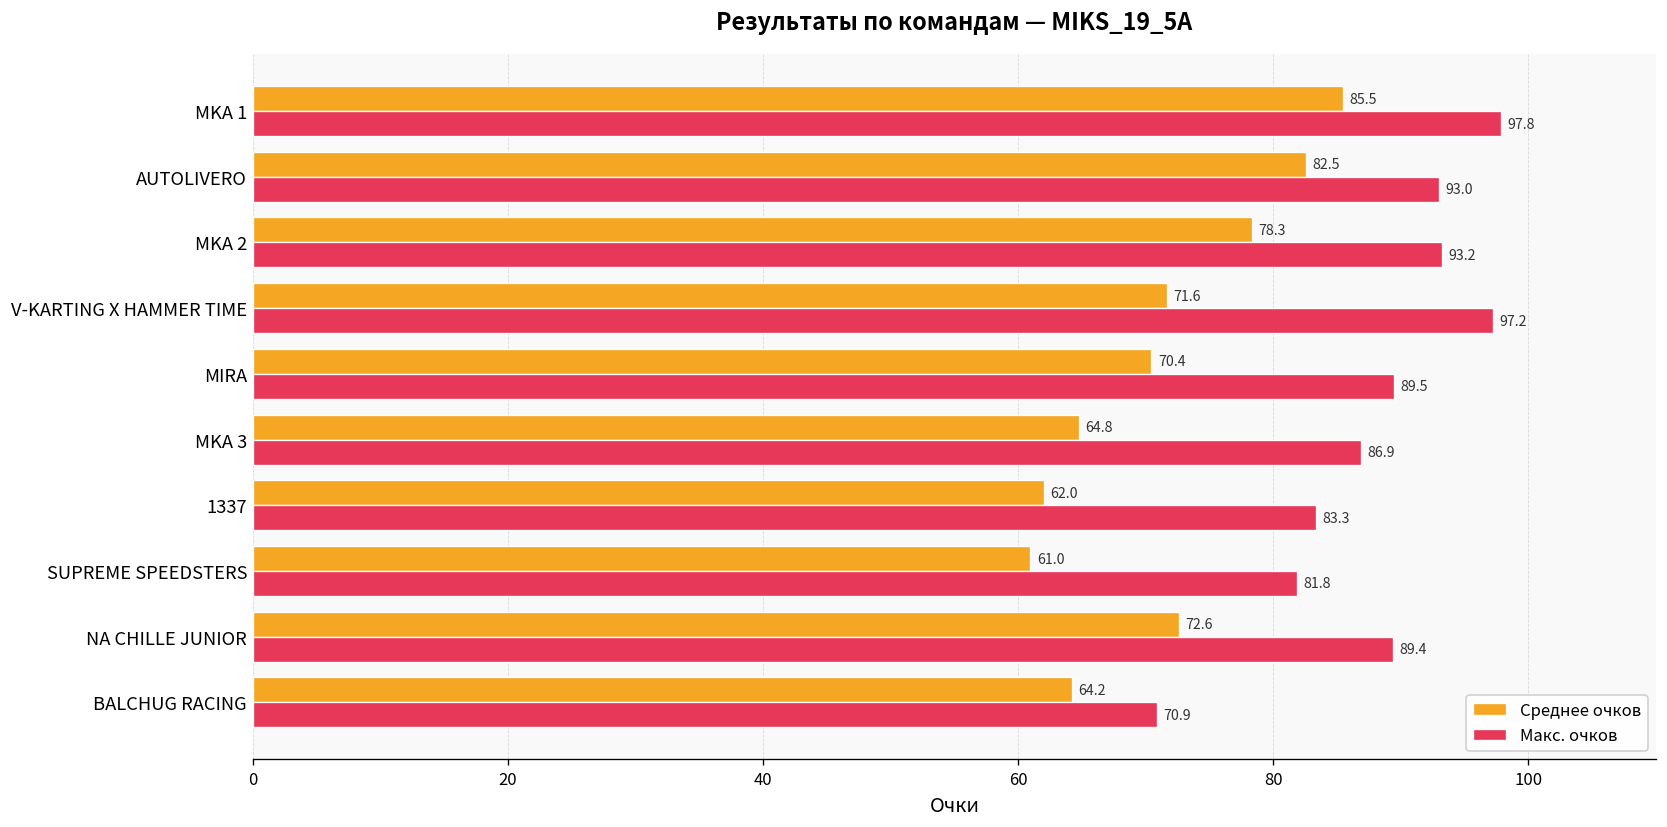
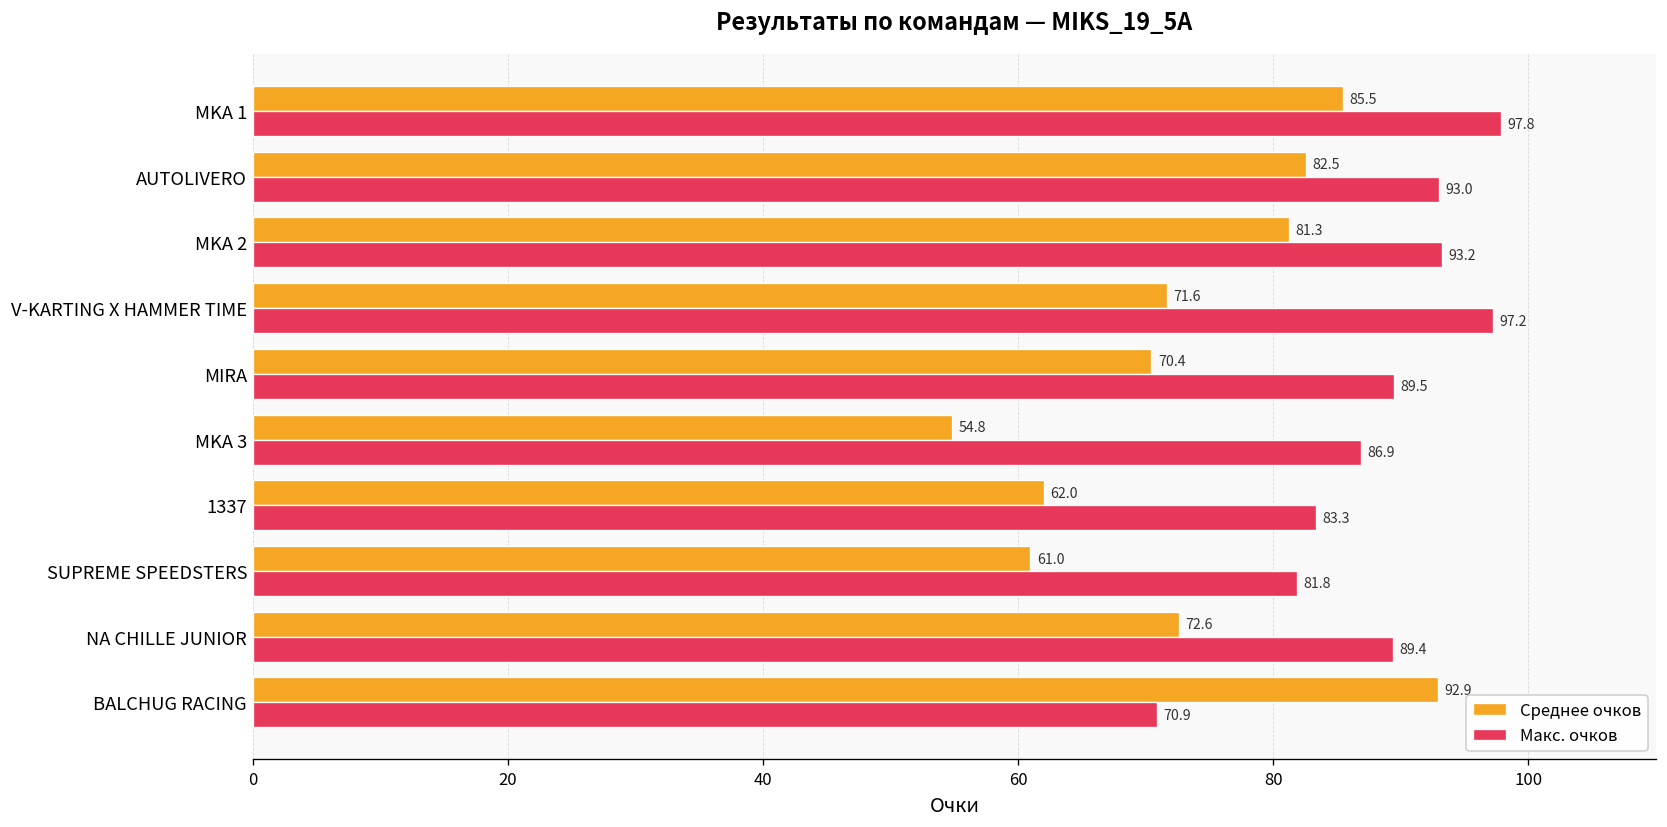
Среднее очков, MKA 2: 78.3 -> 81.3
Среднее очков, MKA 3: 64.8 -> 54.8
Среднее очков, BALCHUG RACING: 64.2 -> 92.9
